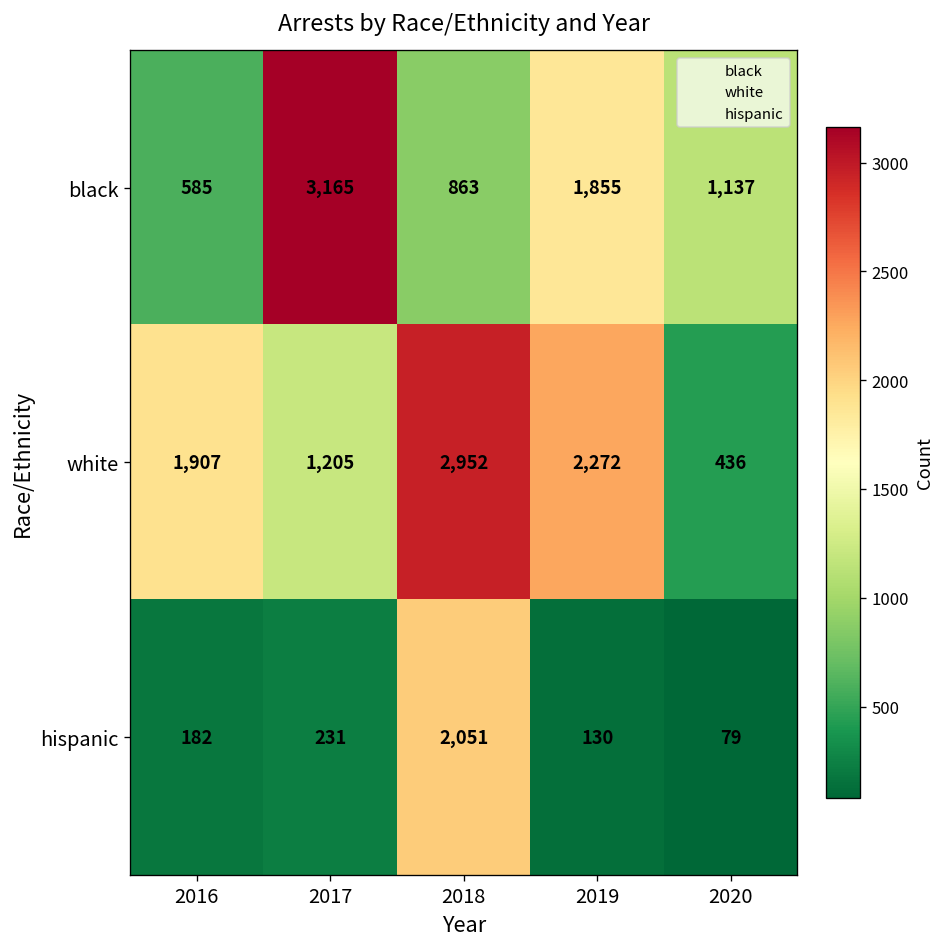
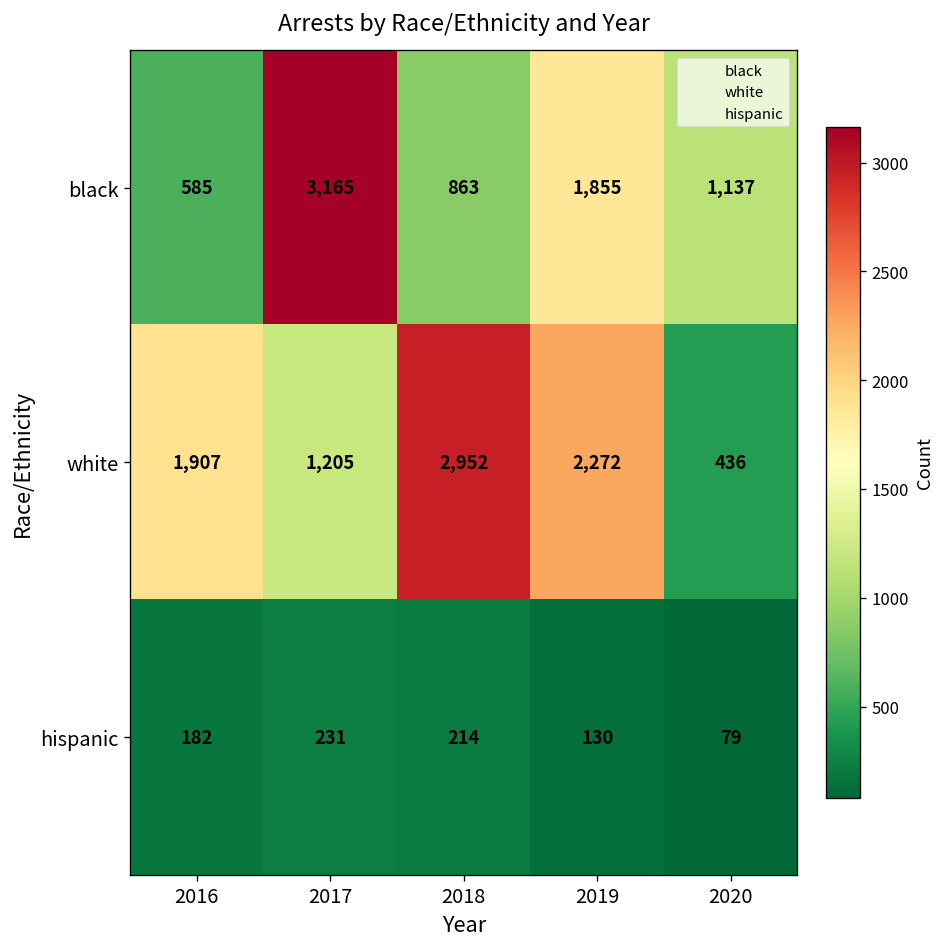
hispanic, 2018: 2,051 -> 214
